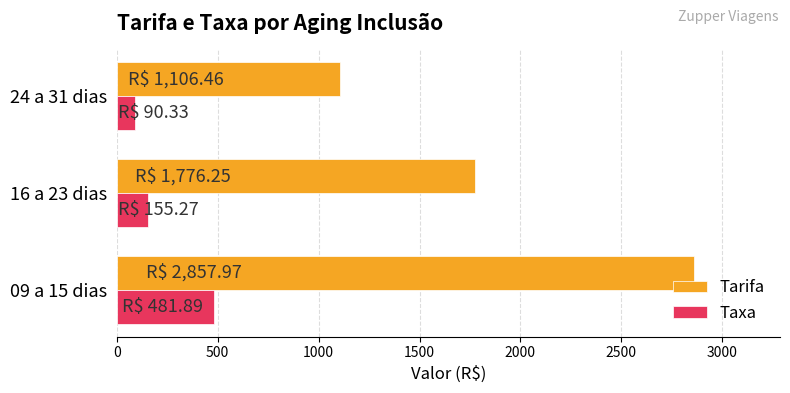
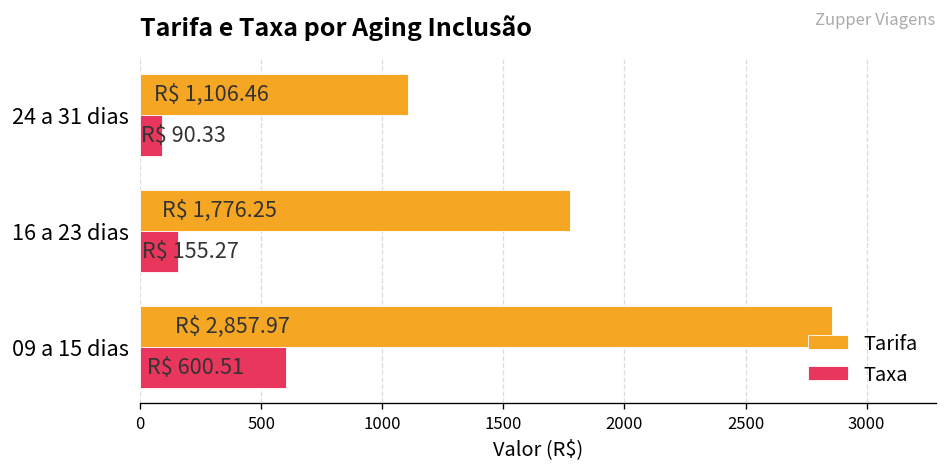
Taxa, 09 a 15 dias: 481.89 -> 600.51
